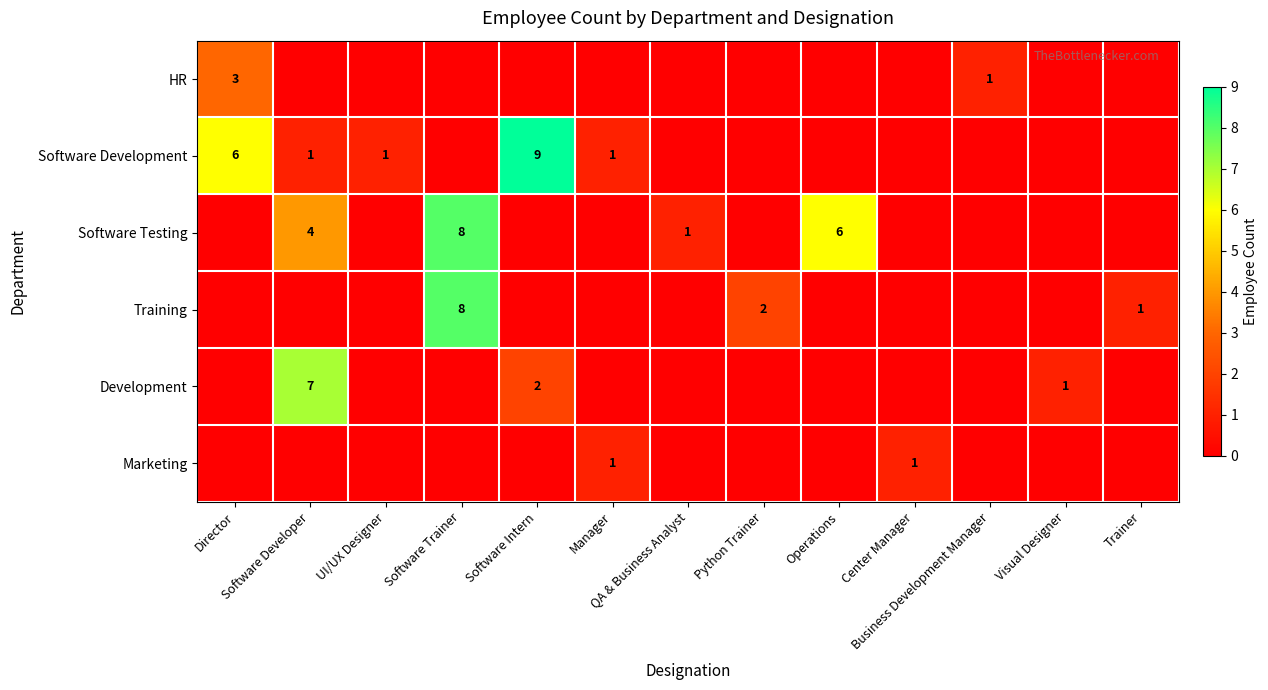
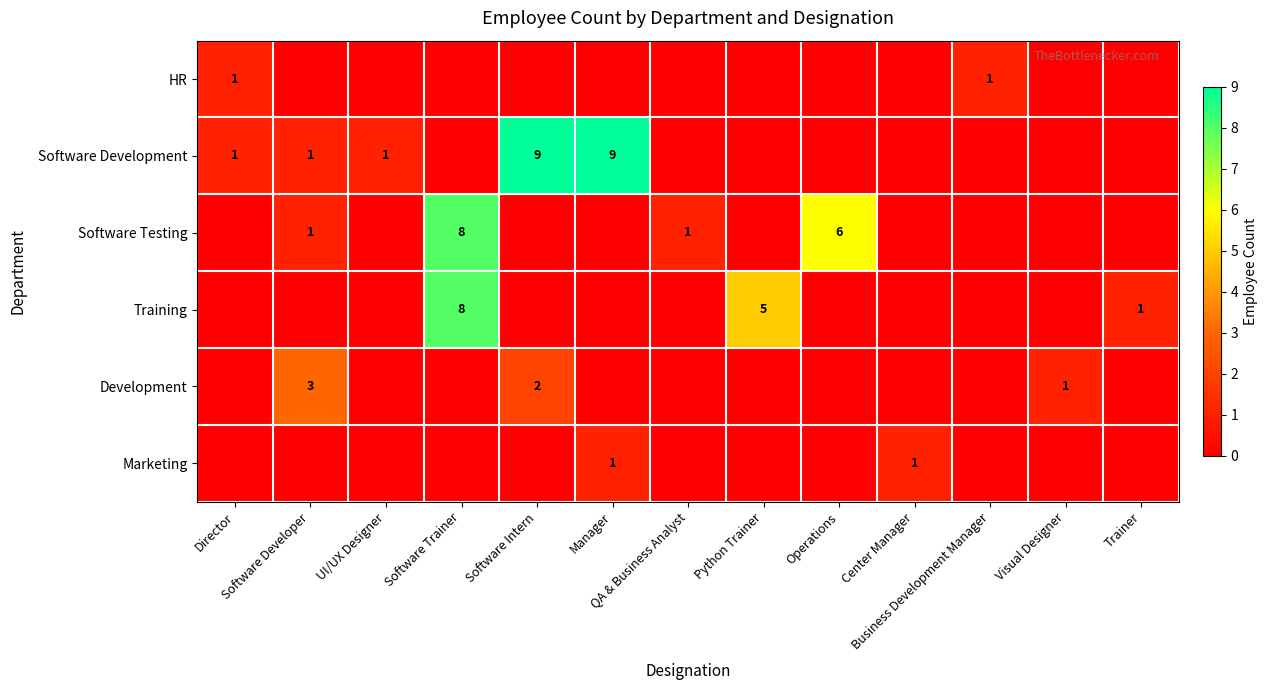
HR, Director: 3 -> 1
Software Development, Director: 6 -> 1
Software Development, Manager: 1 -> 9
Software Testing, Software Developer: 4 -> 1
Training, Python Trainer: 2 -> 5
Development, Software Developer: 7 -> 3
